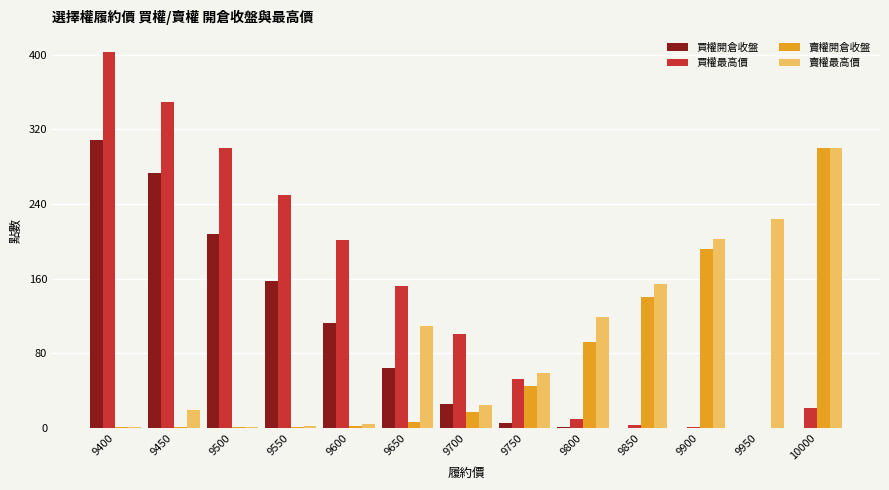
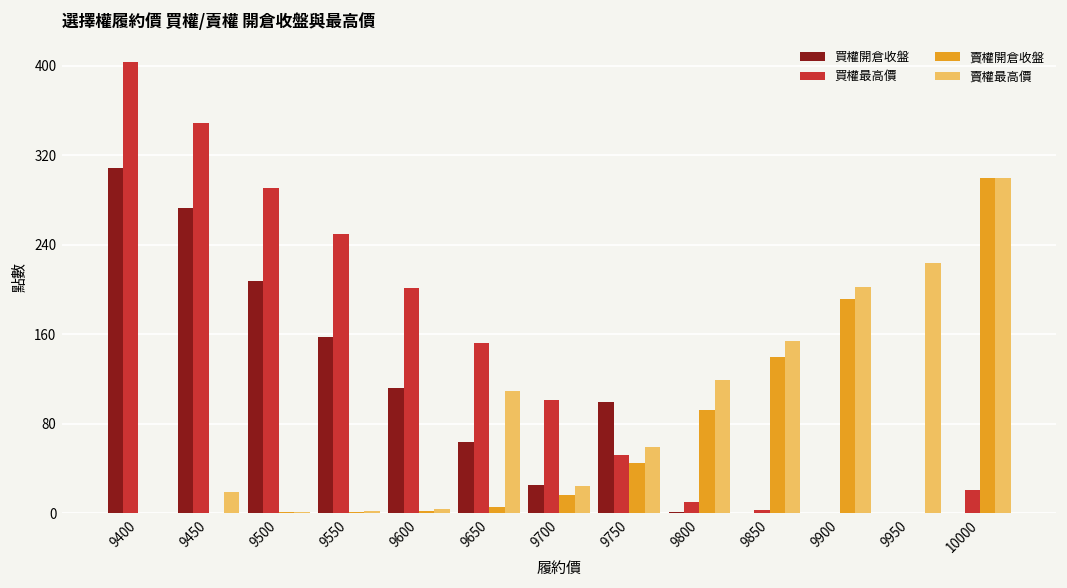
買權最高價, 9500: 300 -> 290
買權開倉收盤, 9750: 10 -> 100
